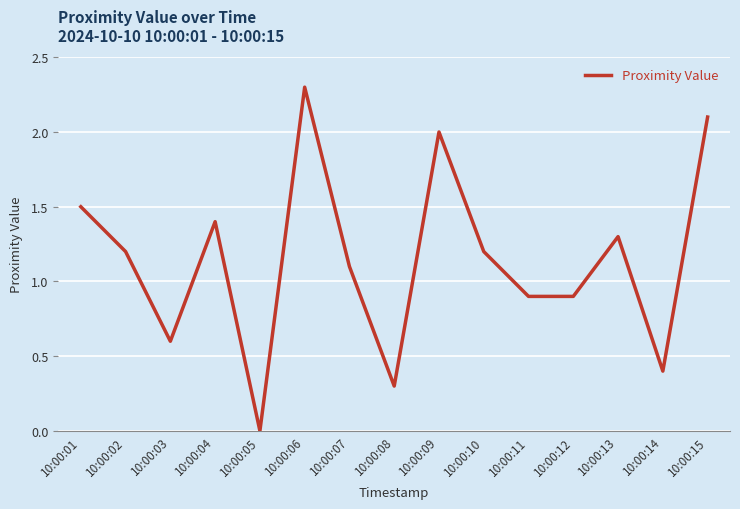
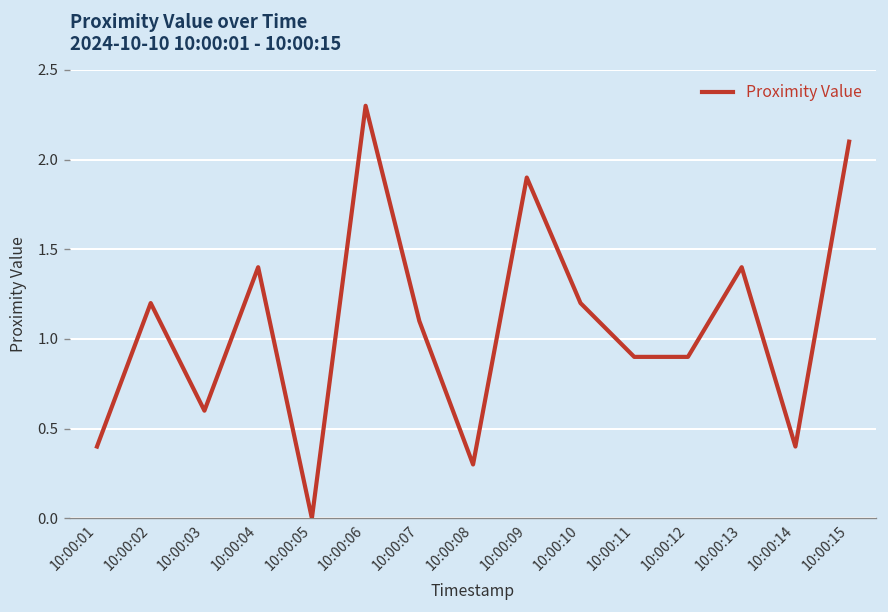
10:00:01: 1.5 -> 0.4
10:00:09: 2.0 -> 1.9
10:00:13: 1.3 -> 1.4
